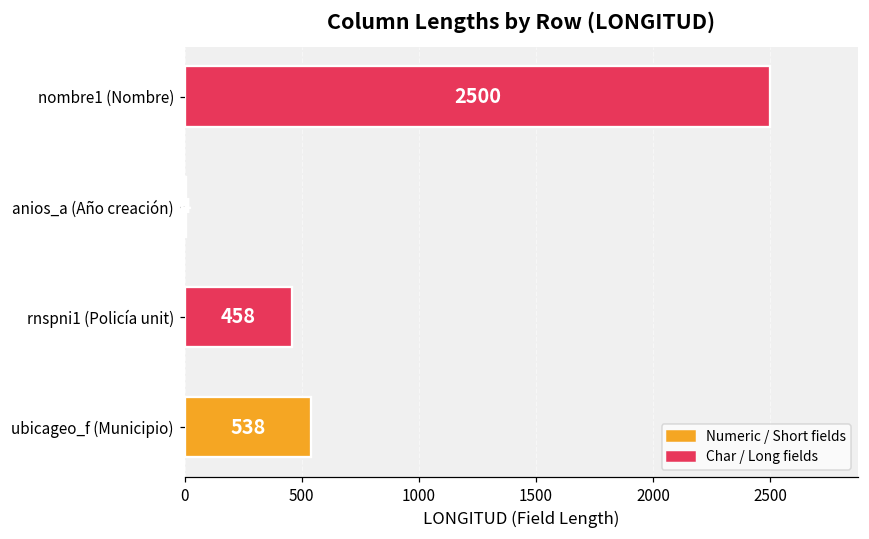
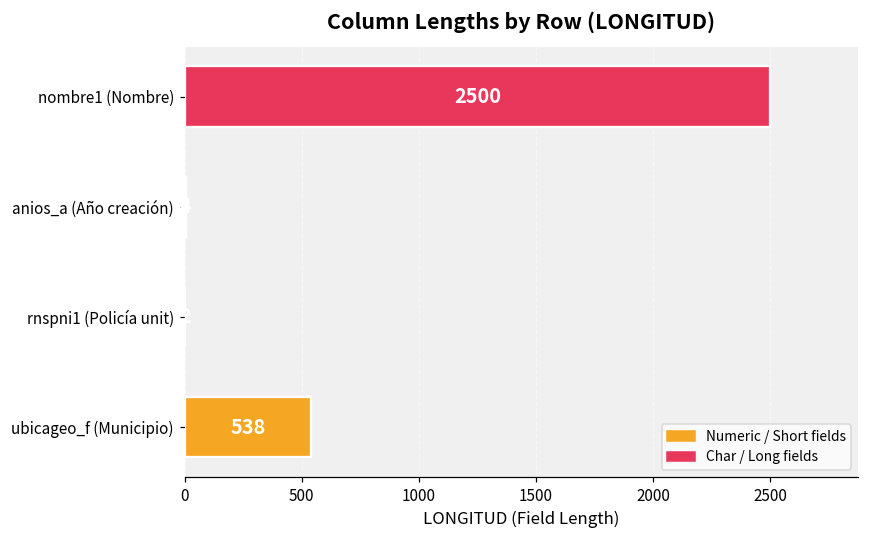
rnspni1 (Policía unit): 460 -> 0
